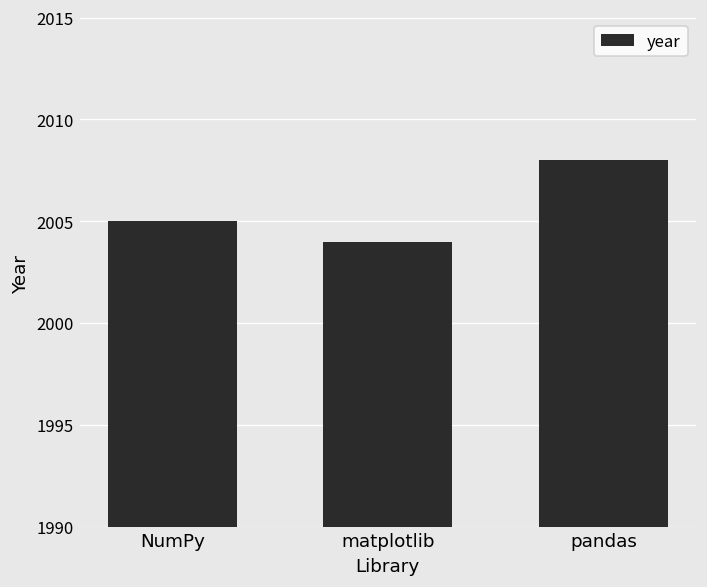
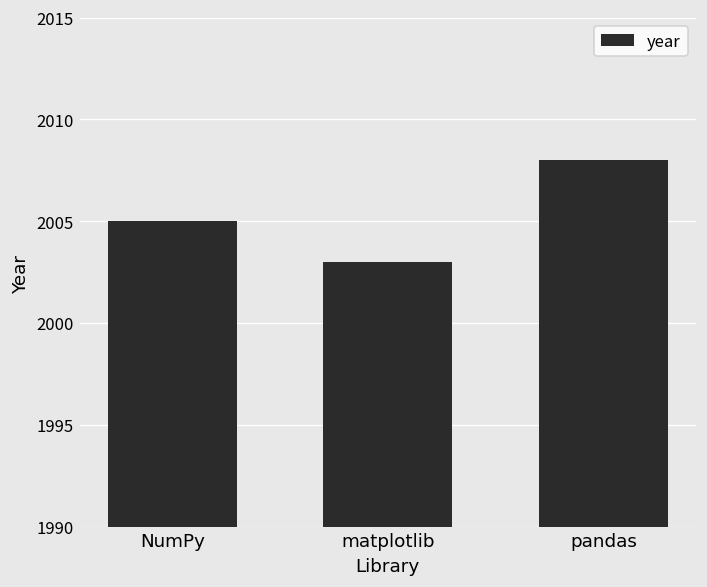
matplotlib: 2004 -> 2003
